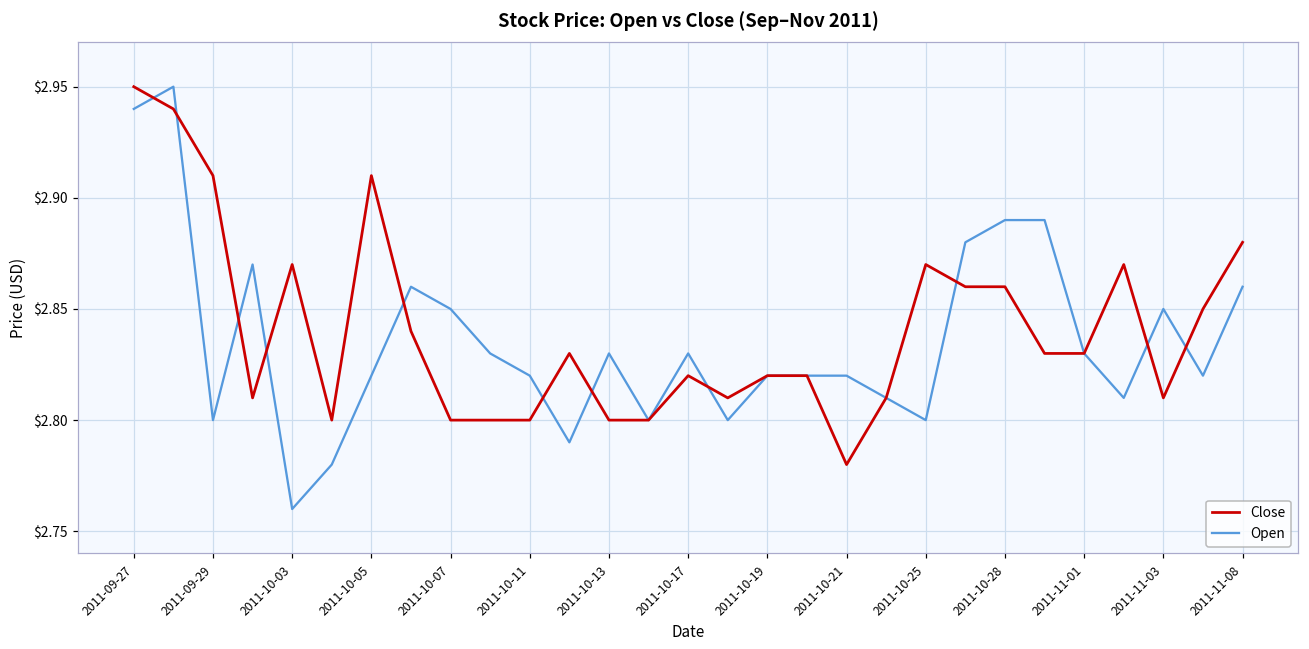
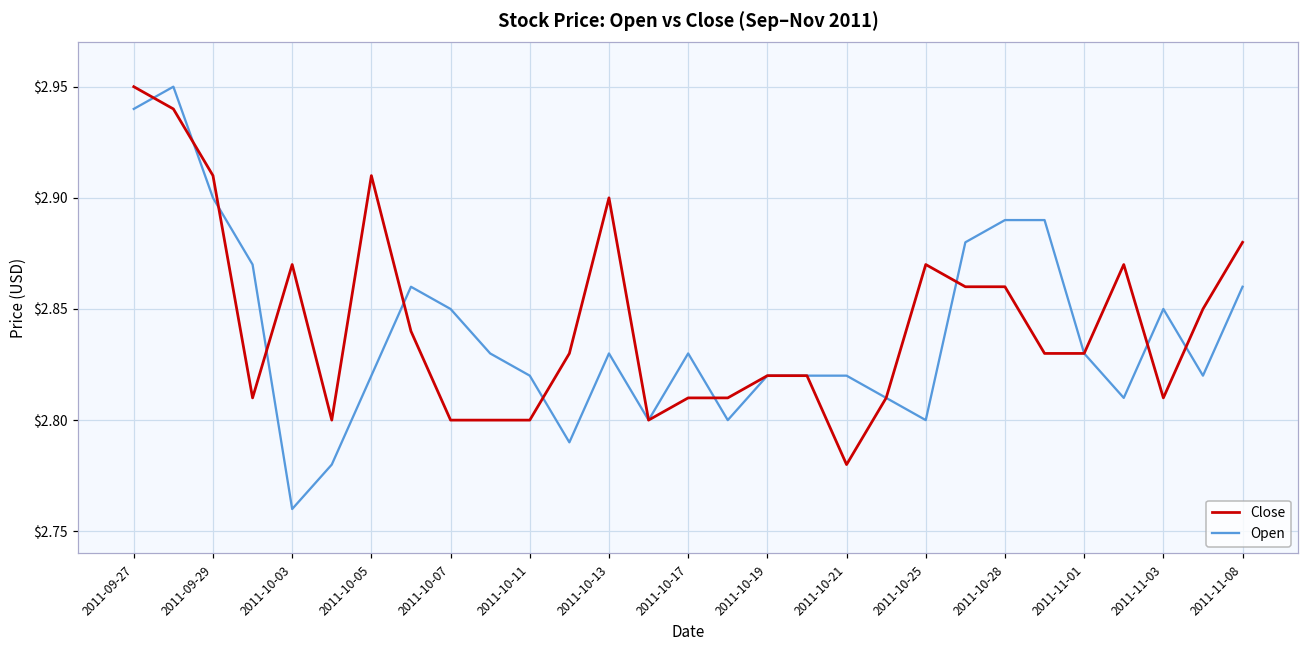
Open, 2011-09-29: $2.8 -> $2.9
Close, 2011-10-13: $2.8 -> $2.9
Close, 2011-10-17: $2.82 -> $2.81
